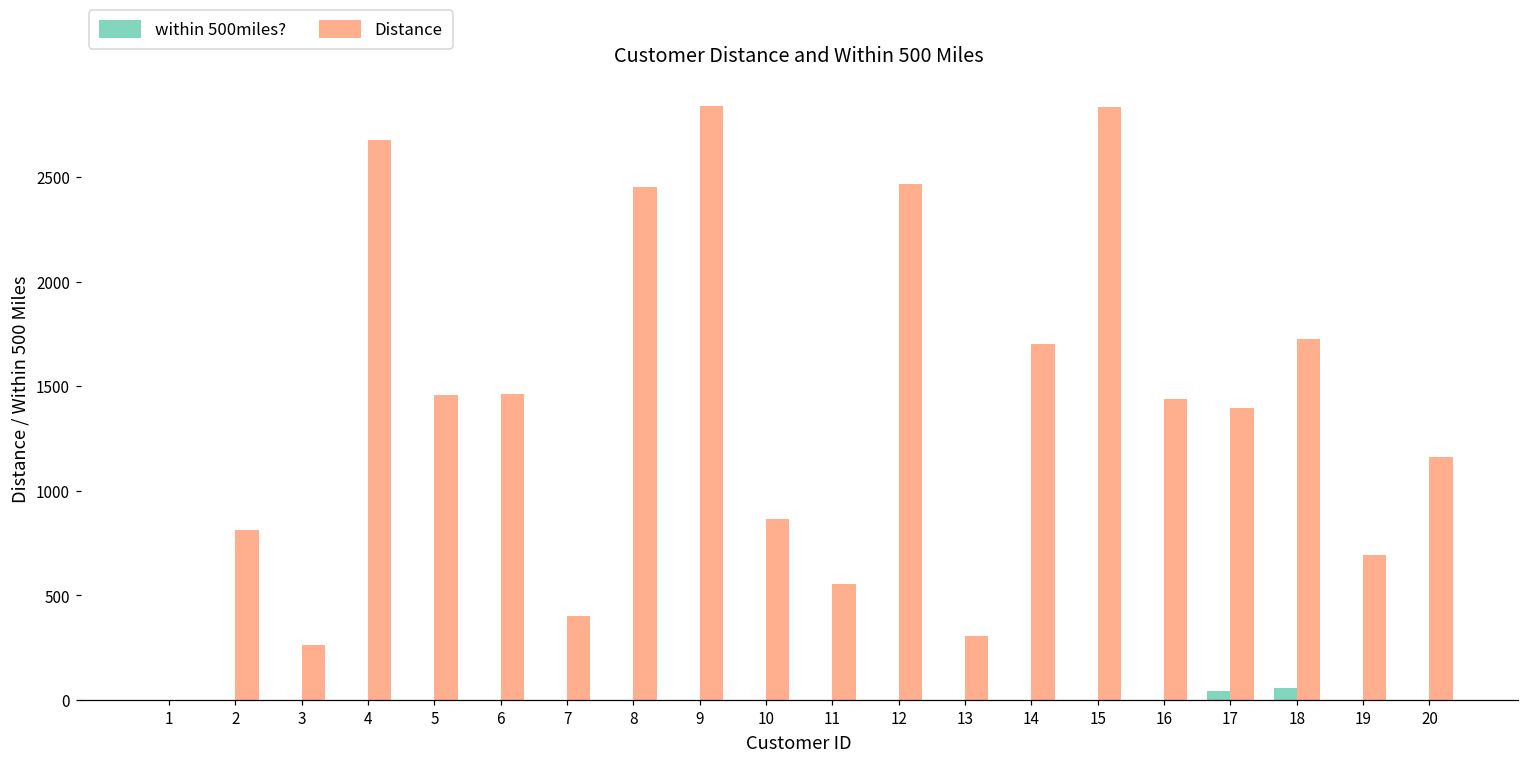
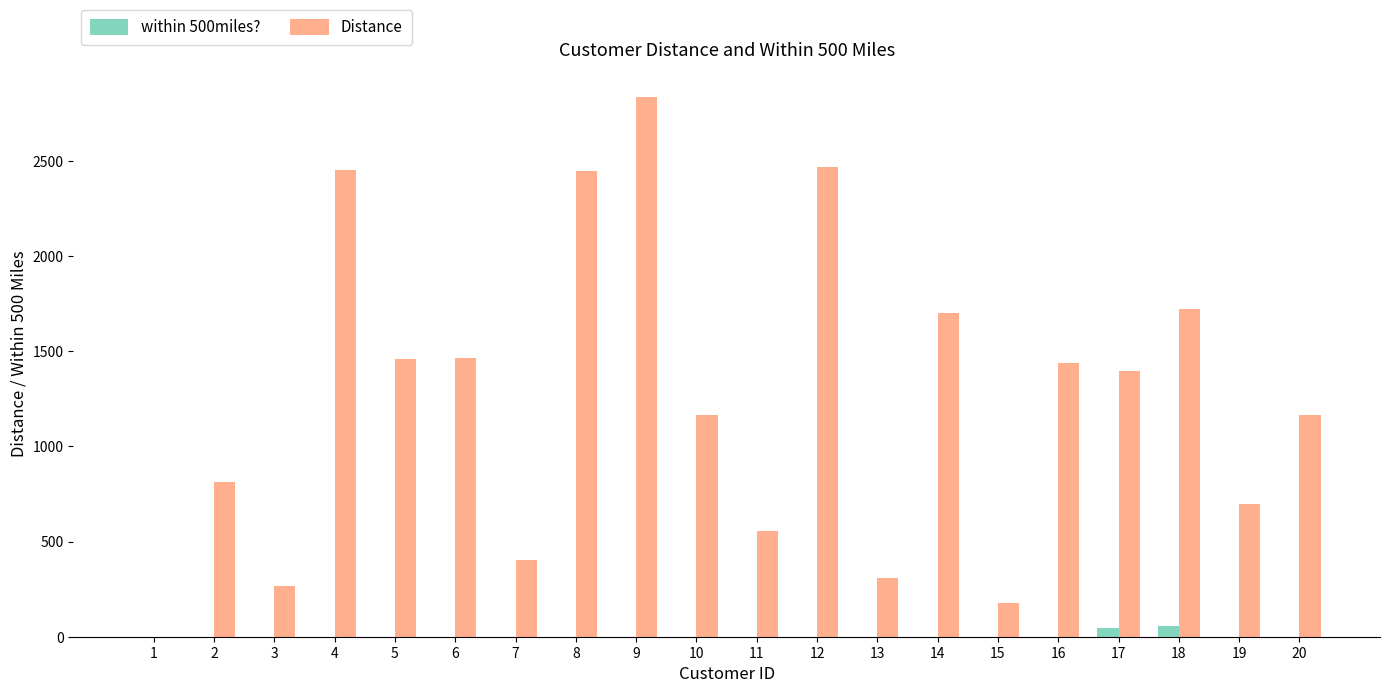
Distance, 4: 2680 -> 2450
Distance, 10: 860 -> 1170
Distance, 15: 2830 -> 180
